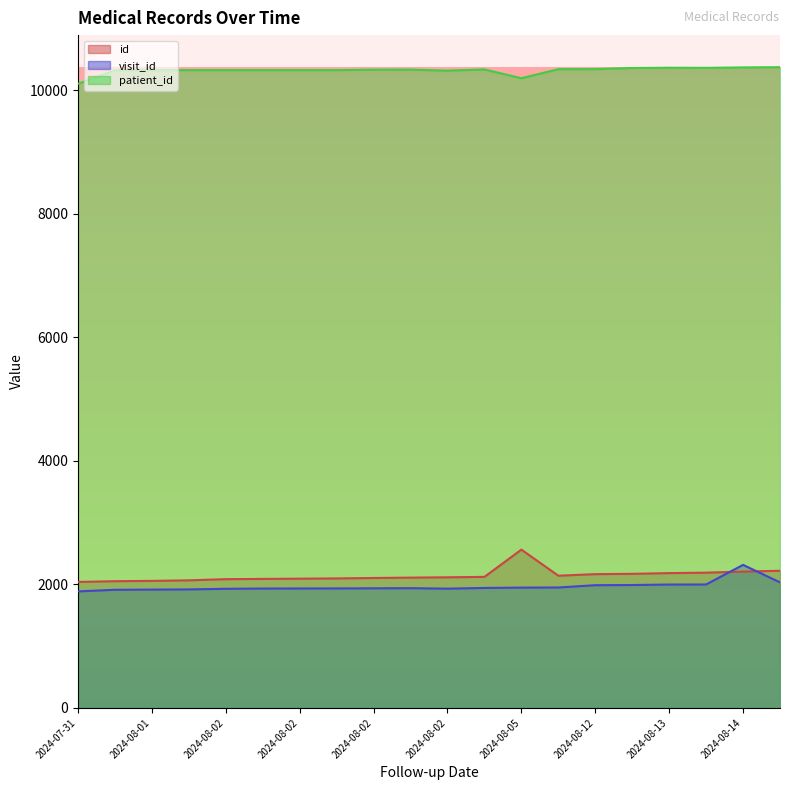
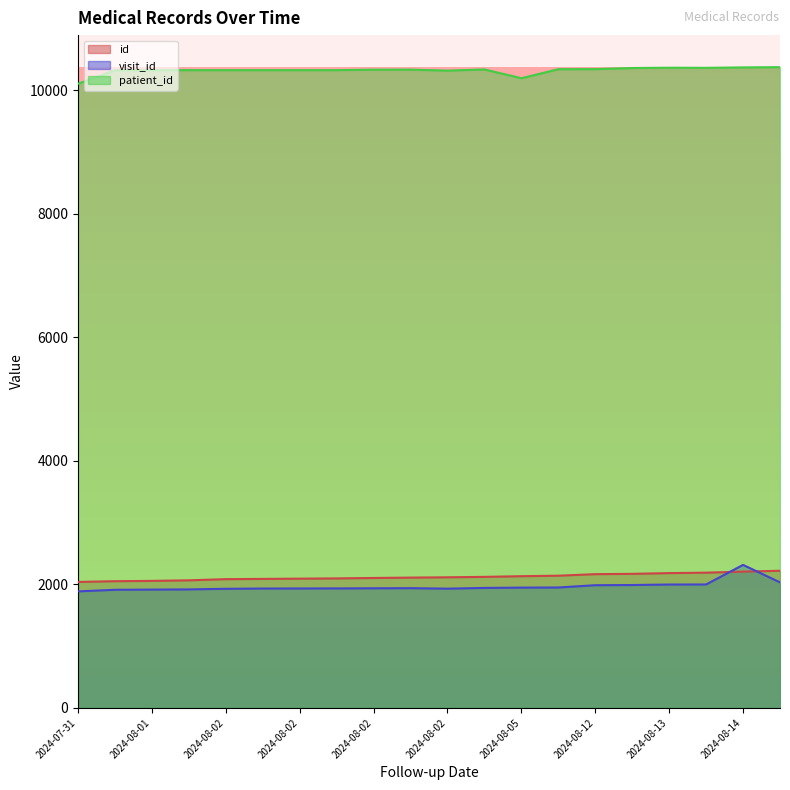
id, 2024-08-05: 2600 -> 2100
